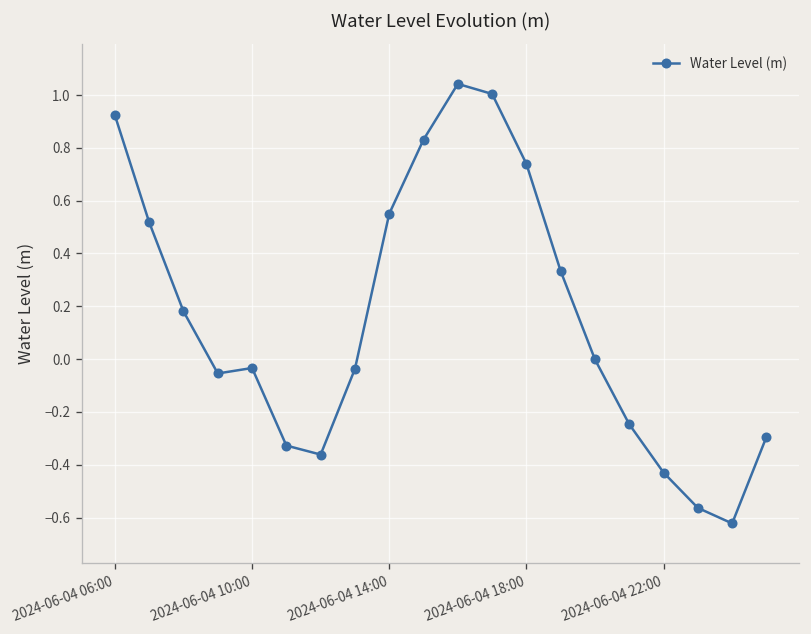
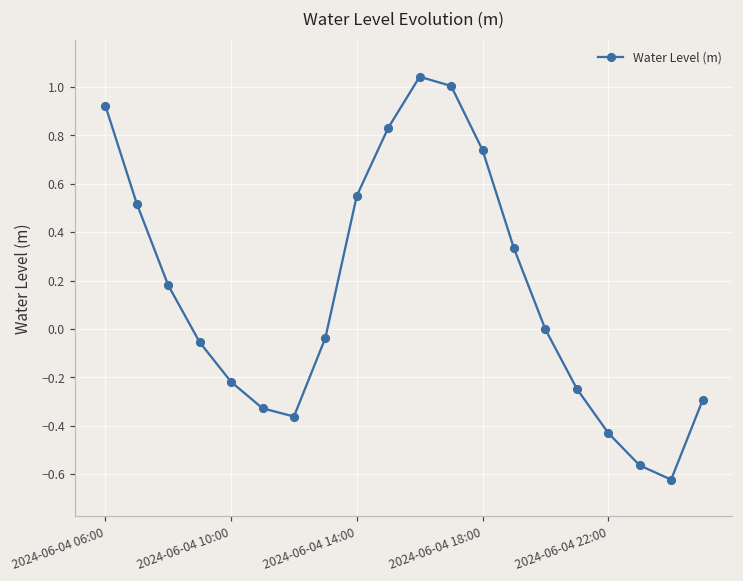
2024-06-04 10:00: -0.03 -> -0.22
